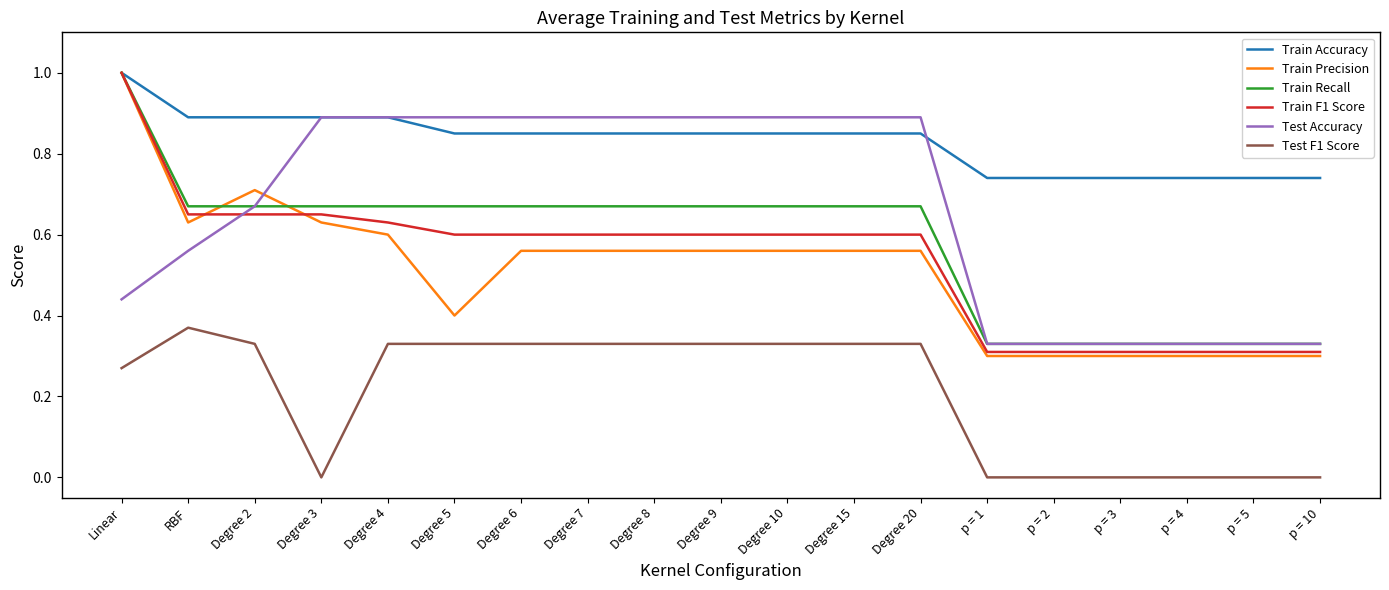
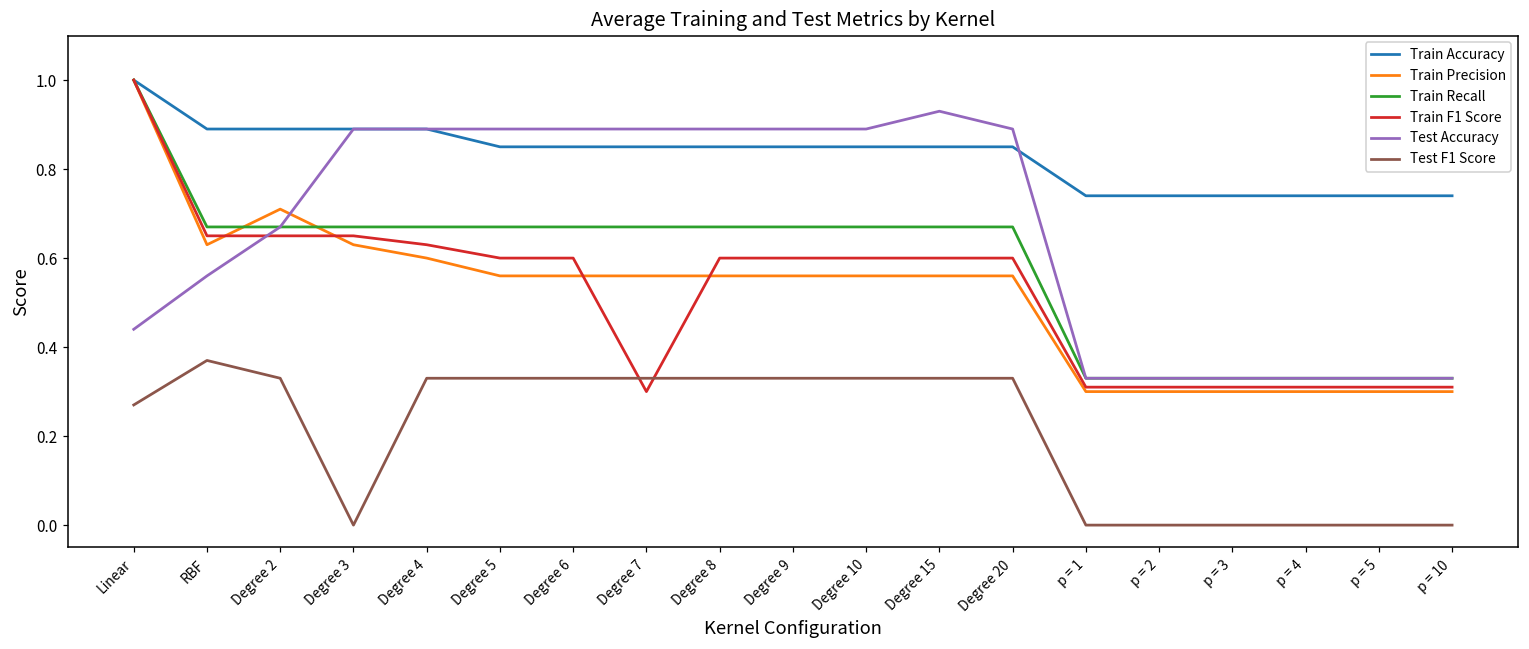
Train Precision, Degree 5: 0.40 -> 0.56
Train F1 Score, Degree 7: 0.6 -> 0.3
Test Accuracy, Degree 15: 0.89 -> 0.93
